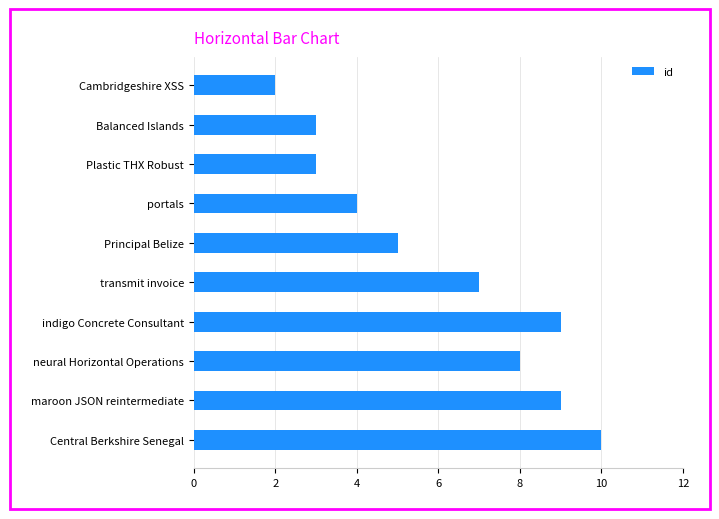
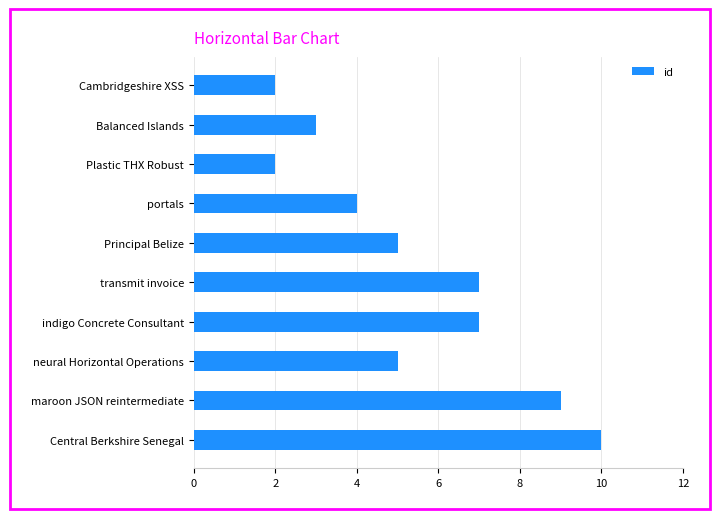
Plastic THX Robust: 3 -> 2
indigo Concrete Consultant: 9 -> 7
neural Horizontal Operations: 8 -> 5
